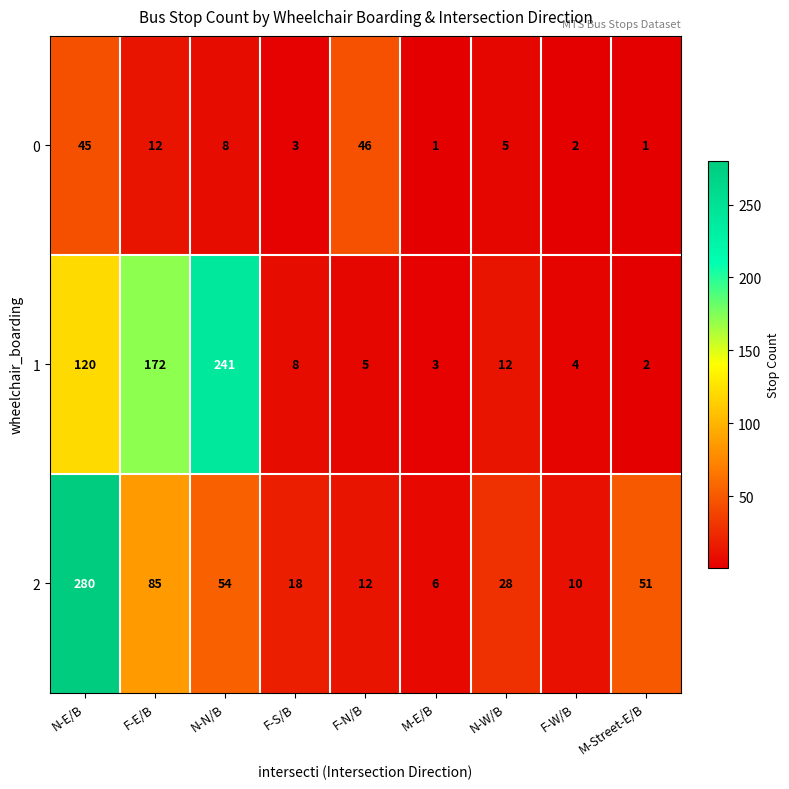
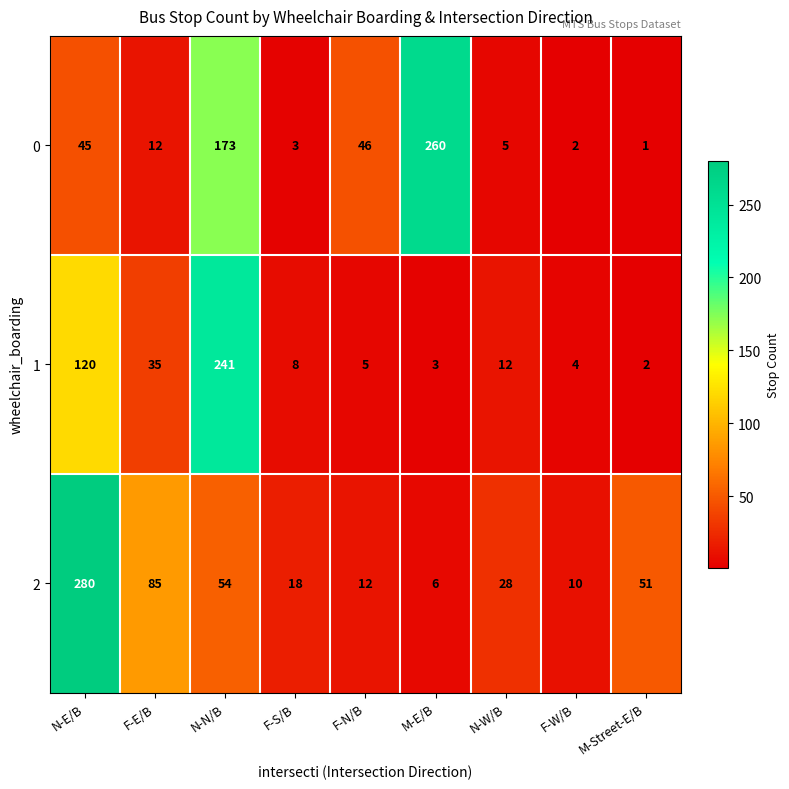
0, N-N/B: 8 -> 173
0, M-E/B: 1 -> 260
1, F-E/B: 172 -> 35
